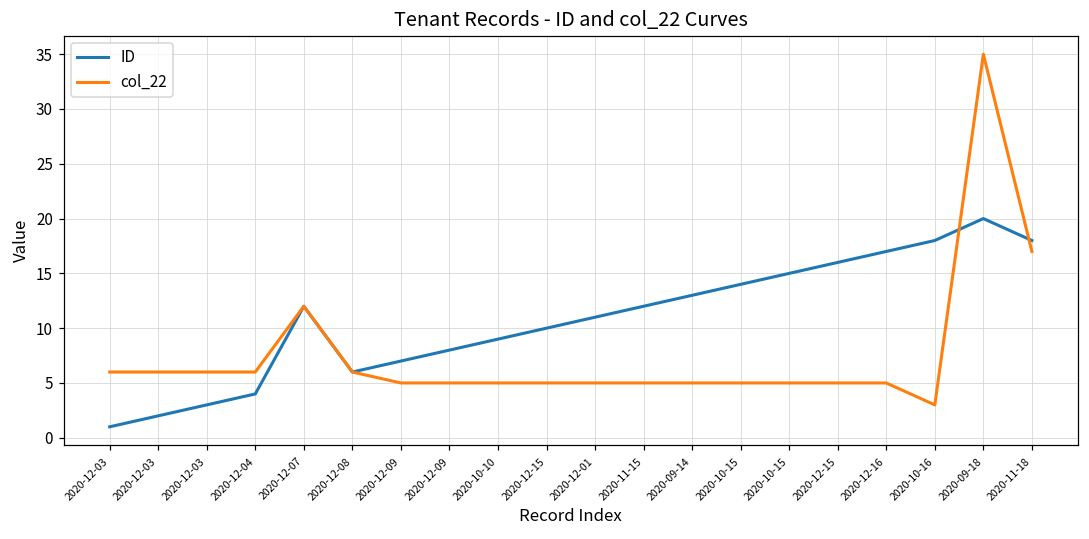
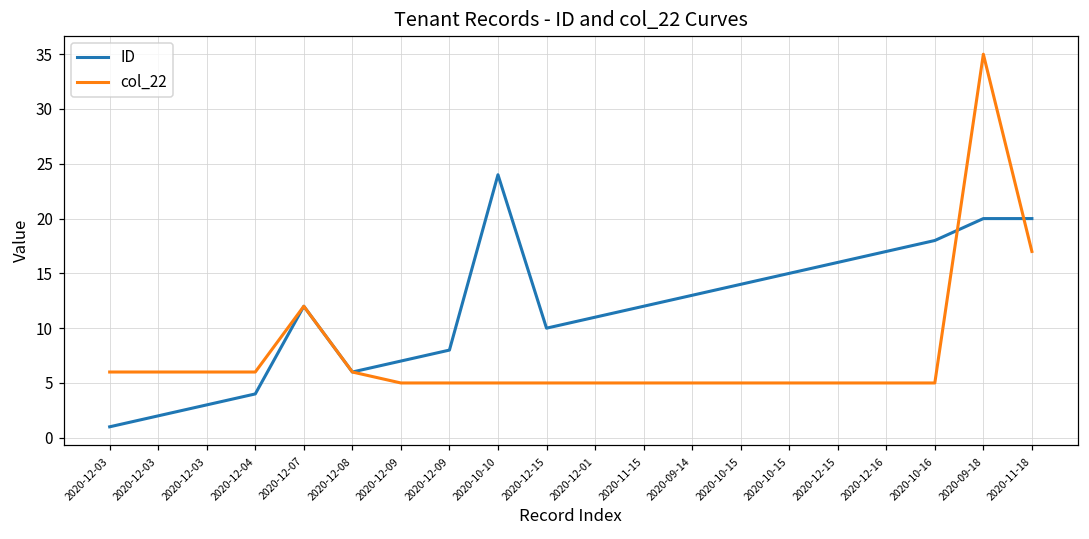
ID, 2020-10-10: 9 -> 24
col_22, 2020-10-16: 3 -> 5
ID, 2020-11-18: 18 -> 20
